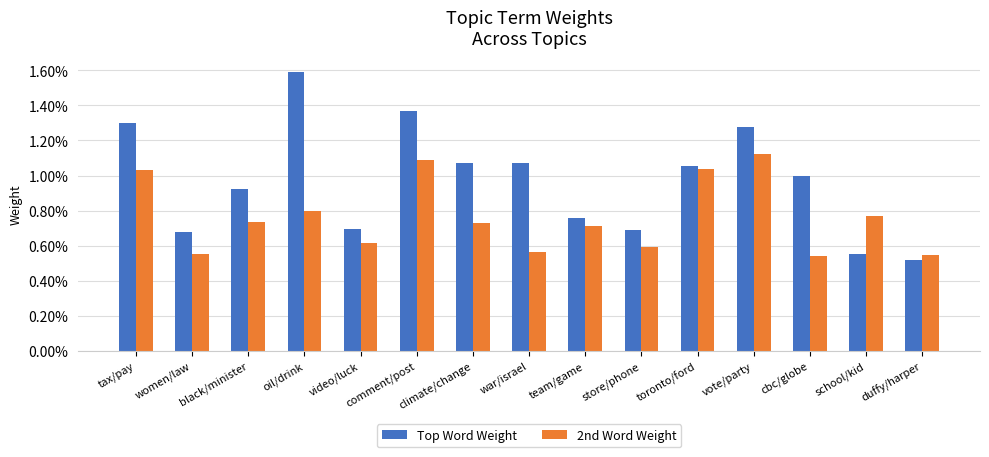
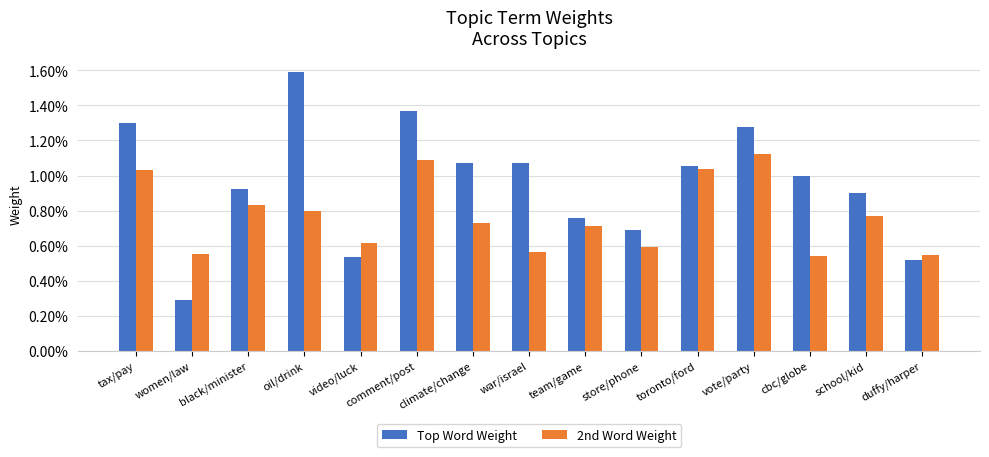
Top Word Weight, women/law: 0.68% -> 0.29%
2nd Word Weight, black/minister: 0.73% -> 0.83%
Top Word Weight, video/luck: 0.69% -> 0.53%
Top Word Weight, school/kid: 0.55% -> 0.90%
